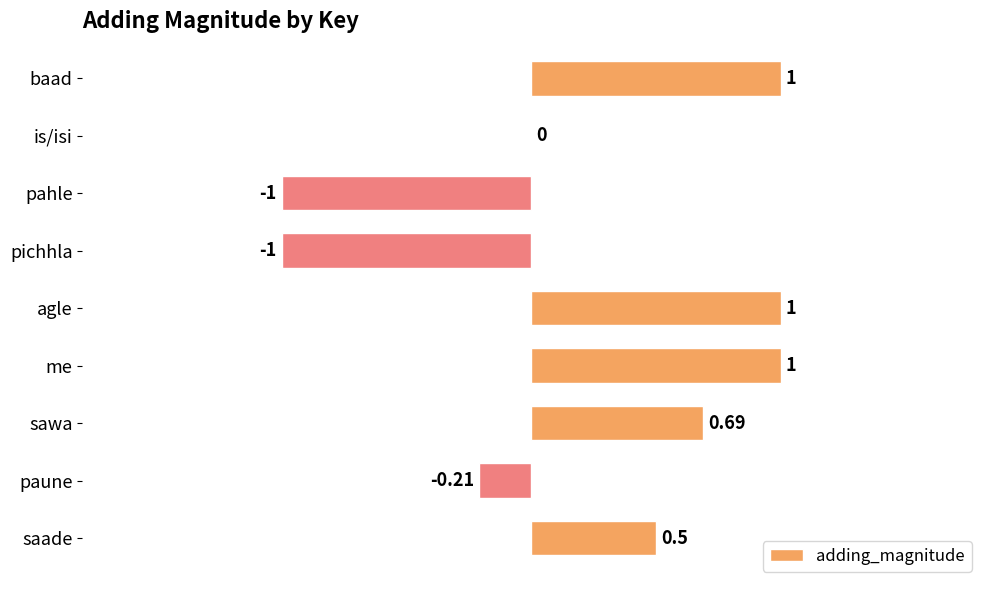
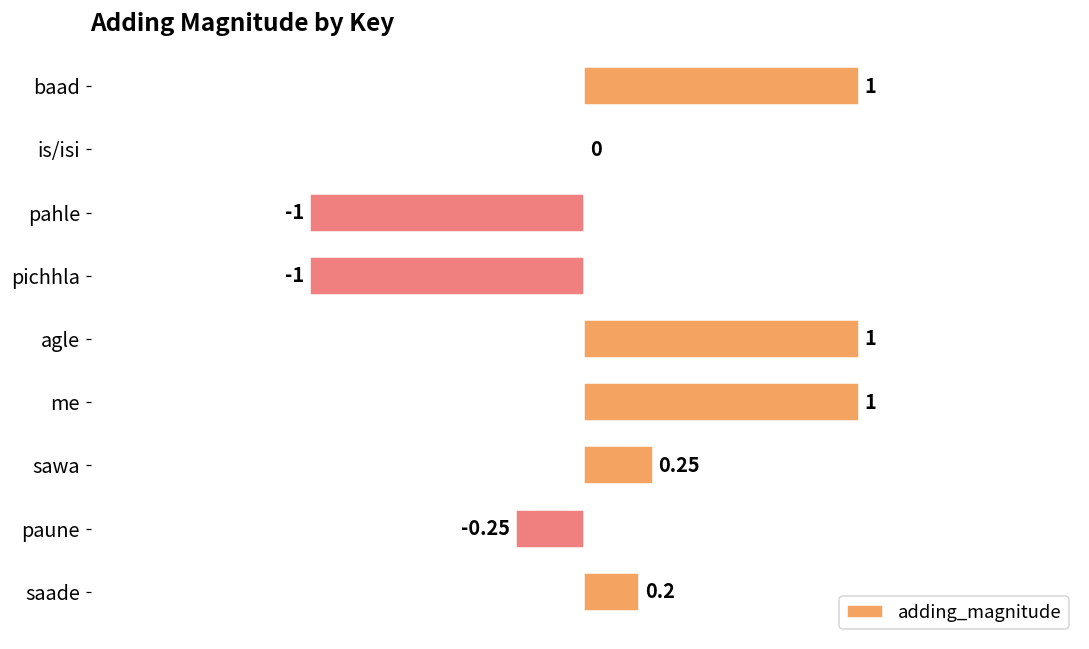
sawa: 0.69 -> 0.25
paune: -0.21 -> -0.25
saade: 0.5 -> 0.2
